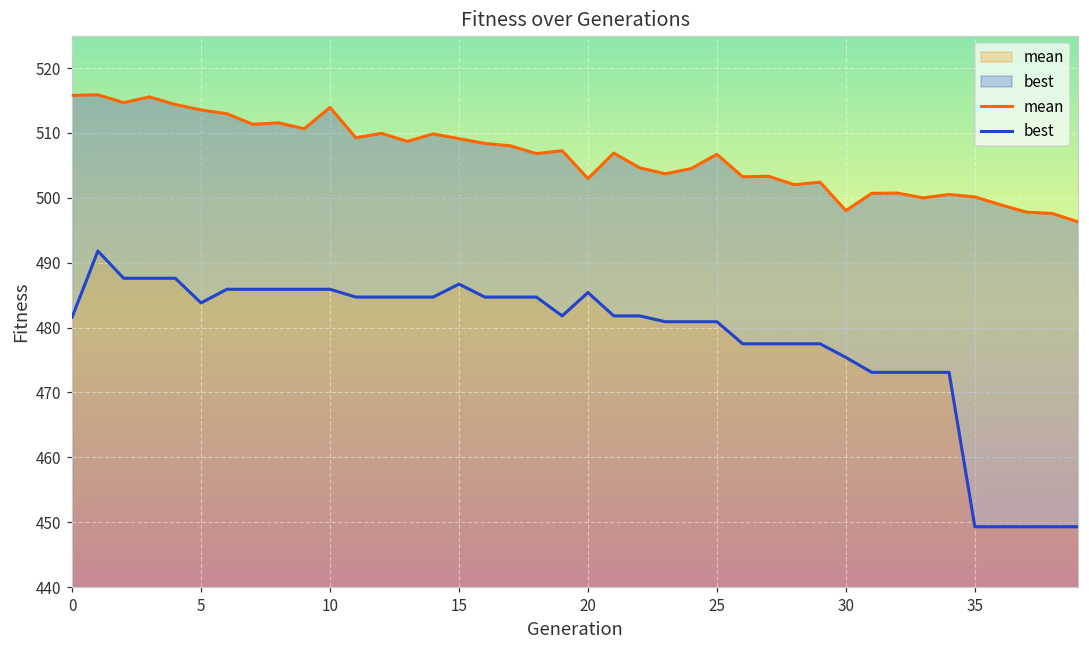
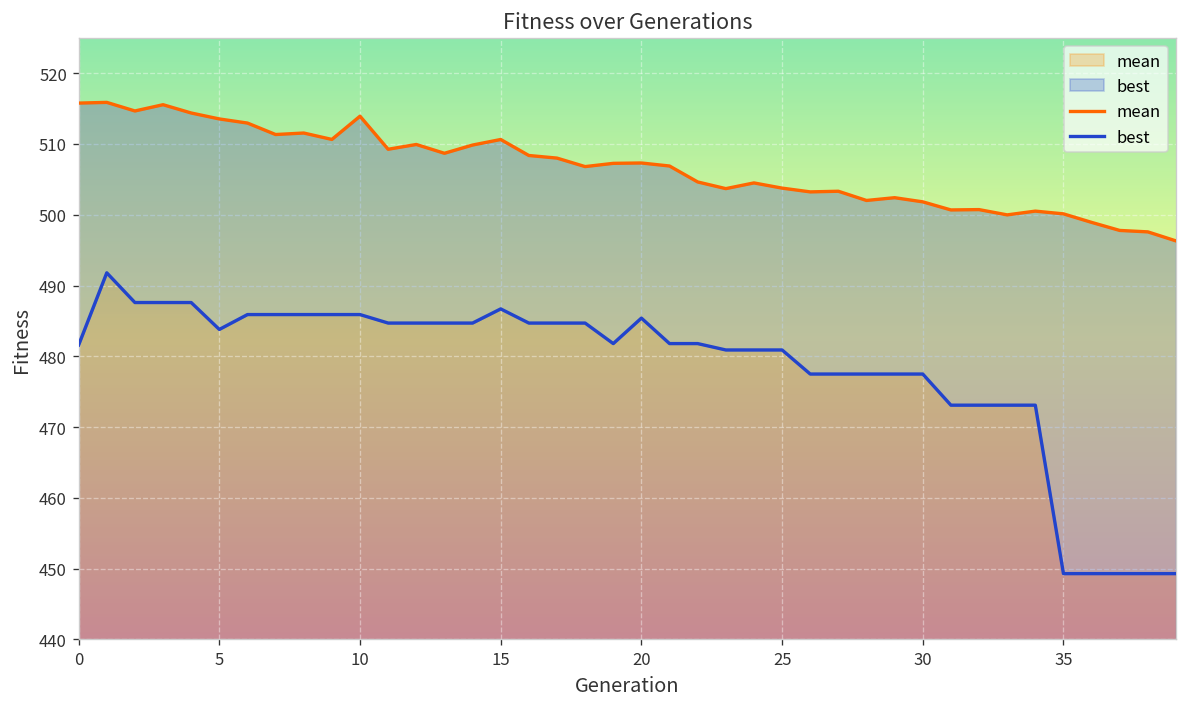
mean, 15: 509 -> 511
mean, 20: 503 -> 507
mean, 25: 507 -> 504
mean, 30: 498 -> 502
best, 30: 475 -> 478
